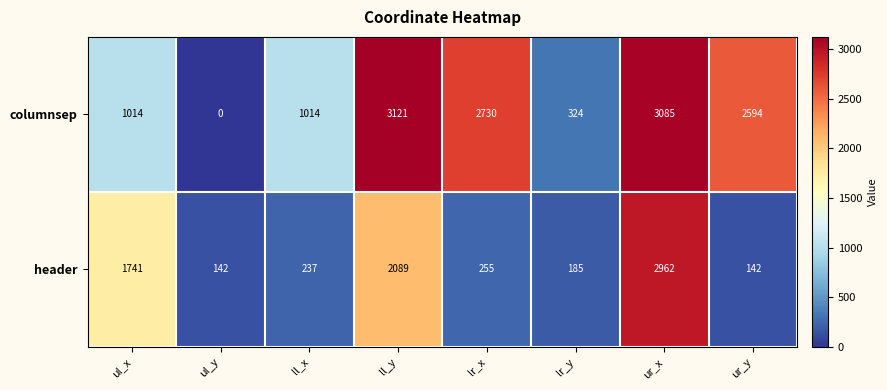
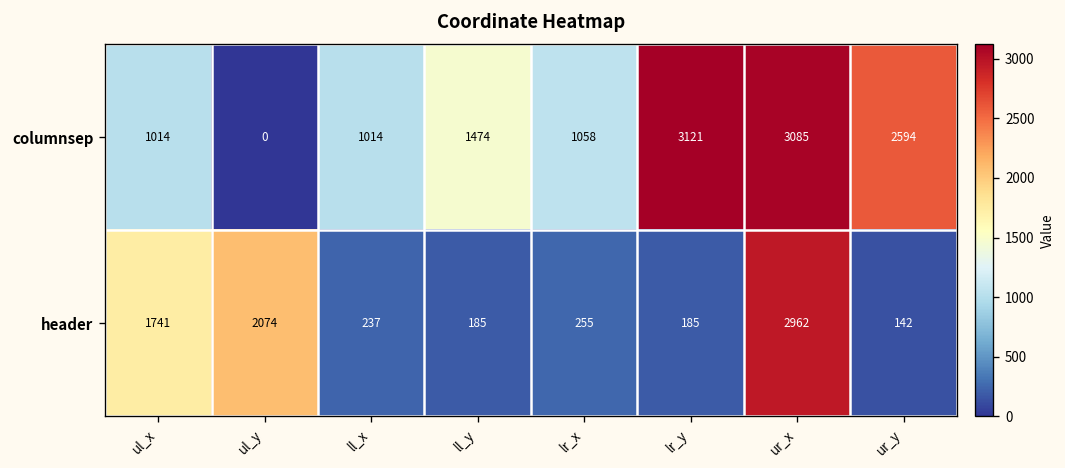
columnsep, ll_y: 3121 -> 1474
columnsep, lr_x: 2730 -> 1058
columnsep, lr_y: 324 -> 3121
header, ul_y: 142 -> 2074
header, ll_y: 2089 -> 185
